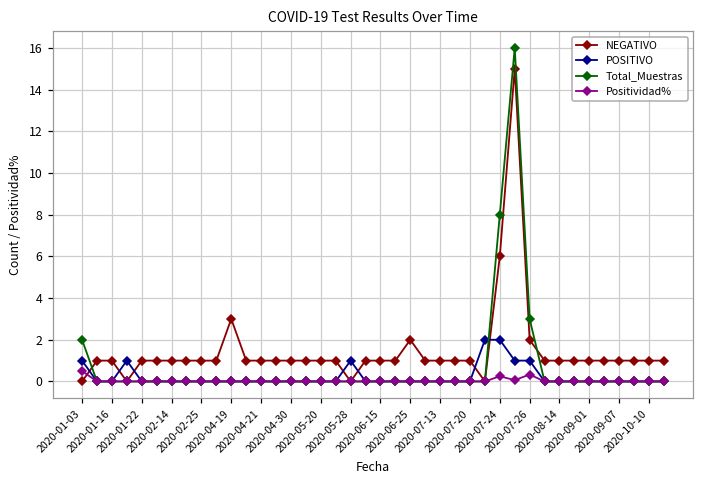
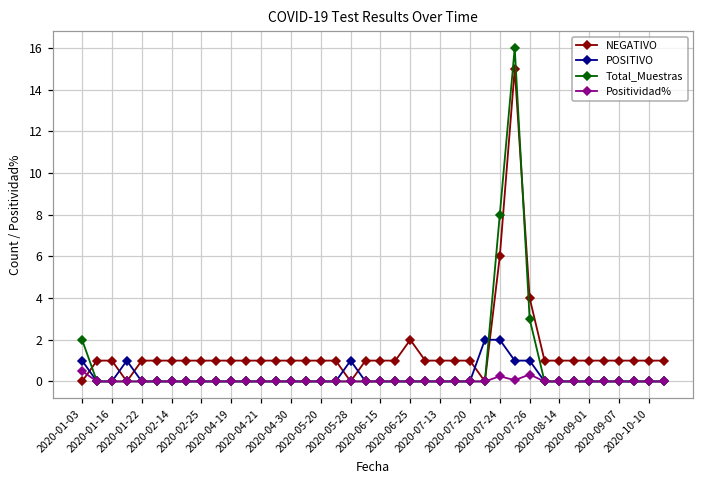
NEGATIVO, 2020-04-19: 3 -> 1
NEGATIVO, 2020-07-26: 2 -> 4
